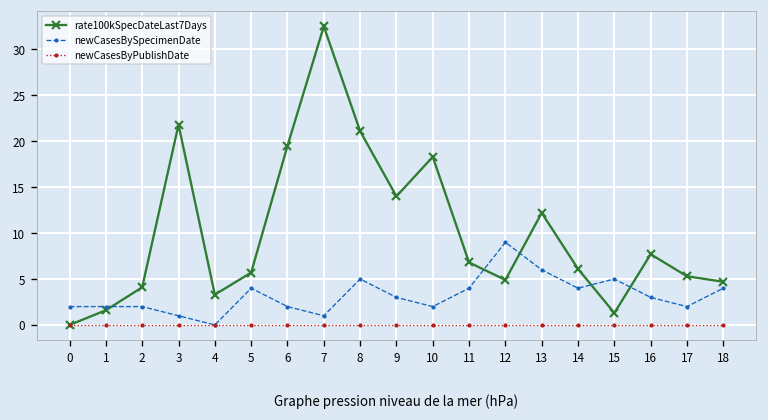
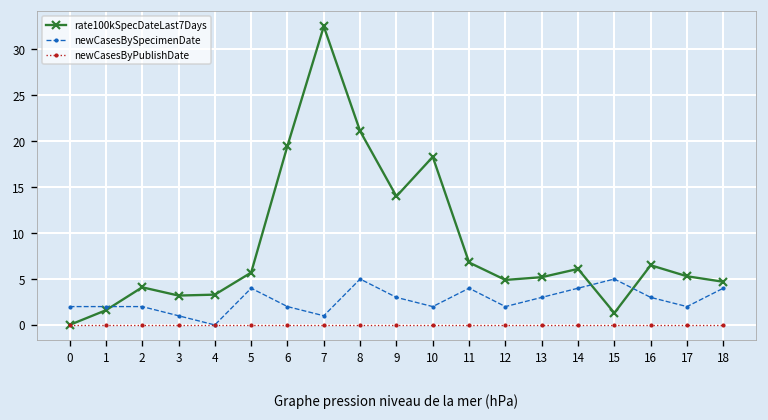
rate100kSpecDateLast7Days, 3: 22 -> 3
newCasesBySpecimenDate, 12: 9 -> 2
rate100kSpecDateLast7Days, 13: 12 -> 5
newCasesBySpecimenDate, 13: 6 -> 3
rate100kSpecDateLast7Days, 16: 8 -> 7
